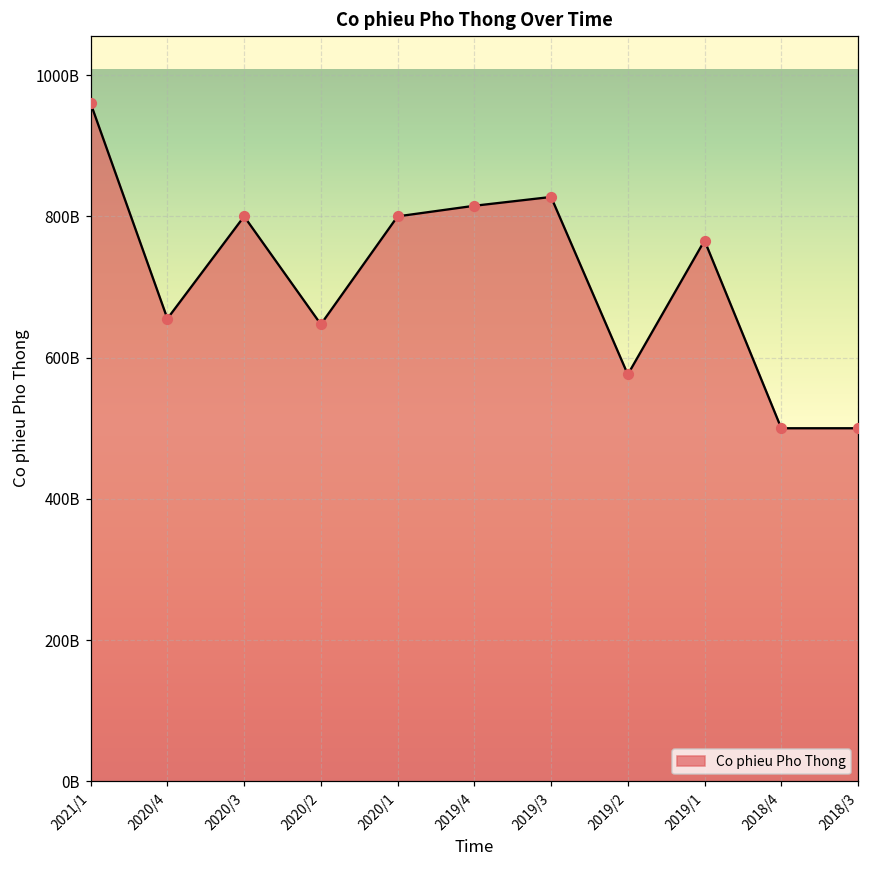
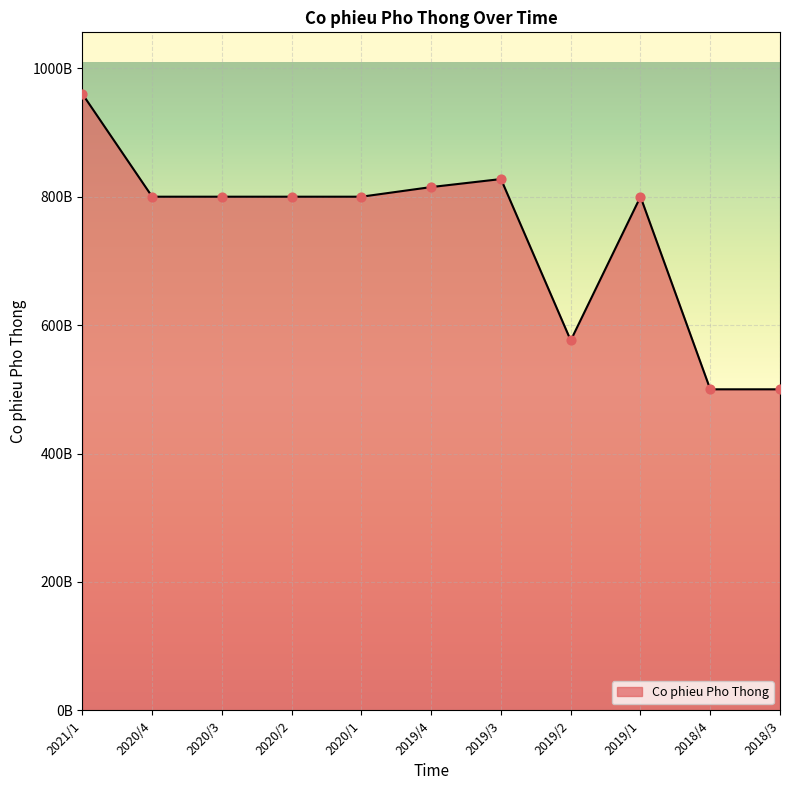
2020/4: 660000000000 -> 800000000000
2020/2: 650000000000 -> 800000000000
2019/1: 770000000000 -> 800000000000
